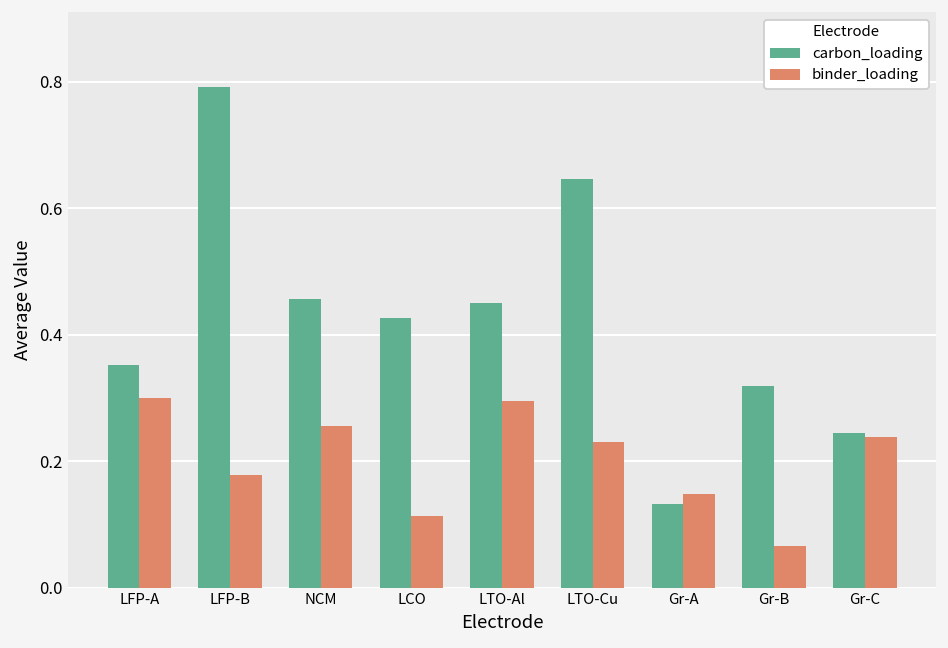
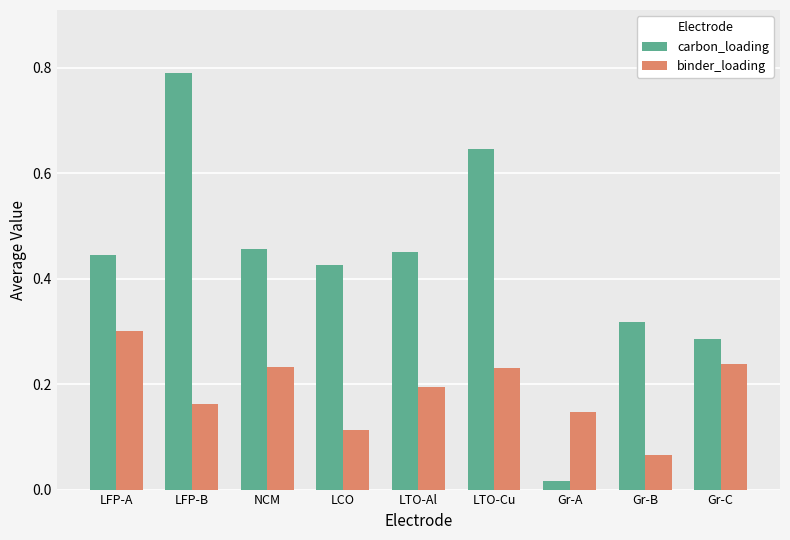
carbon_loading, LFP-A: 0.35 -> 0.44
binder_loading, LFP-B: 0.18 -> 0.16
binder_loading, NCM: 0.26 -> 0.23
binder_loading, LTO-Al: 0.30 -> 0.19
carbon_loading, Gr-A: 0.13 -> 0.02
carbon_loading, Gr-C: 0.24 -> 0.29
